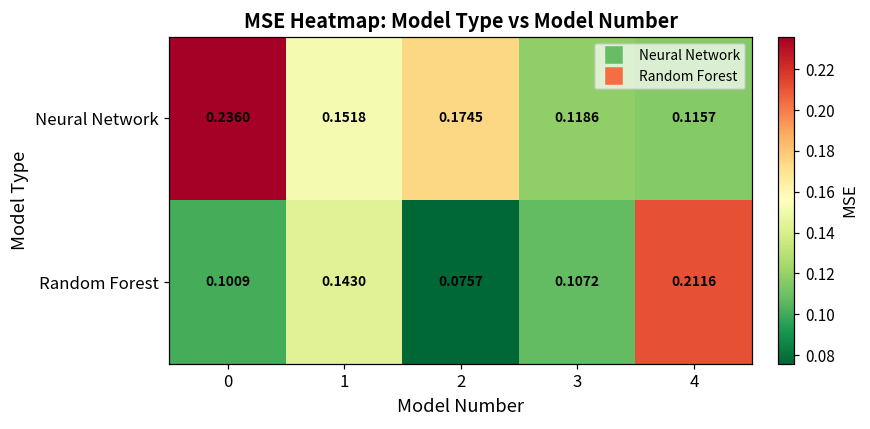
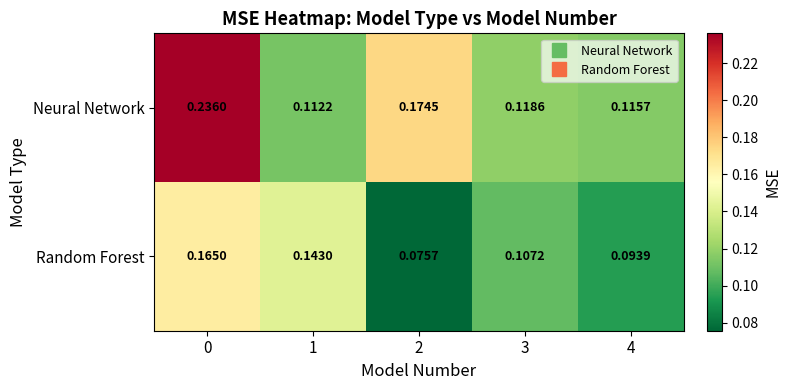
Neural Network, 1: 0.1518 -> 0.1122
Random Forest, 0: 0.1009 -> 0.1650
Random Forest, 4: 0.2116 -> 0.0939
